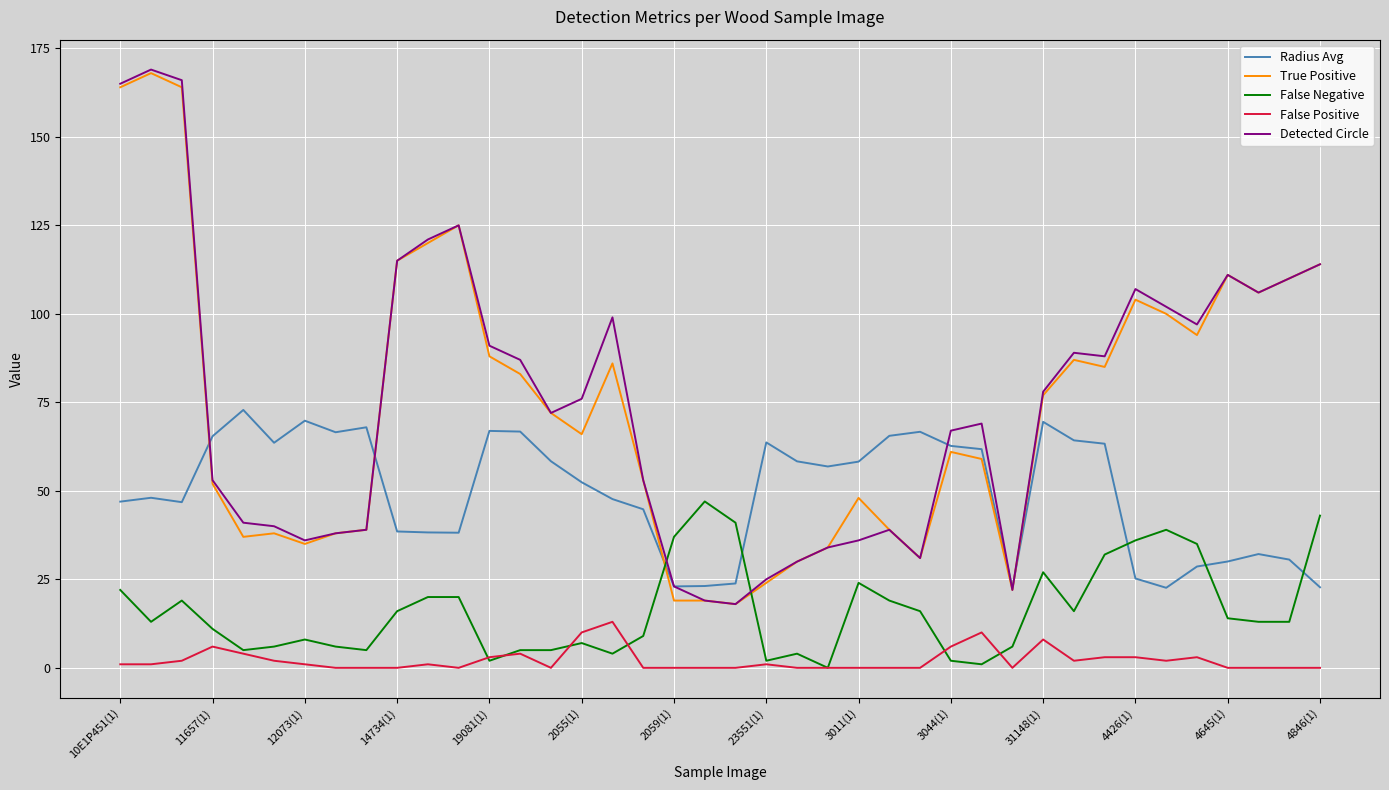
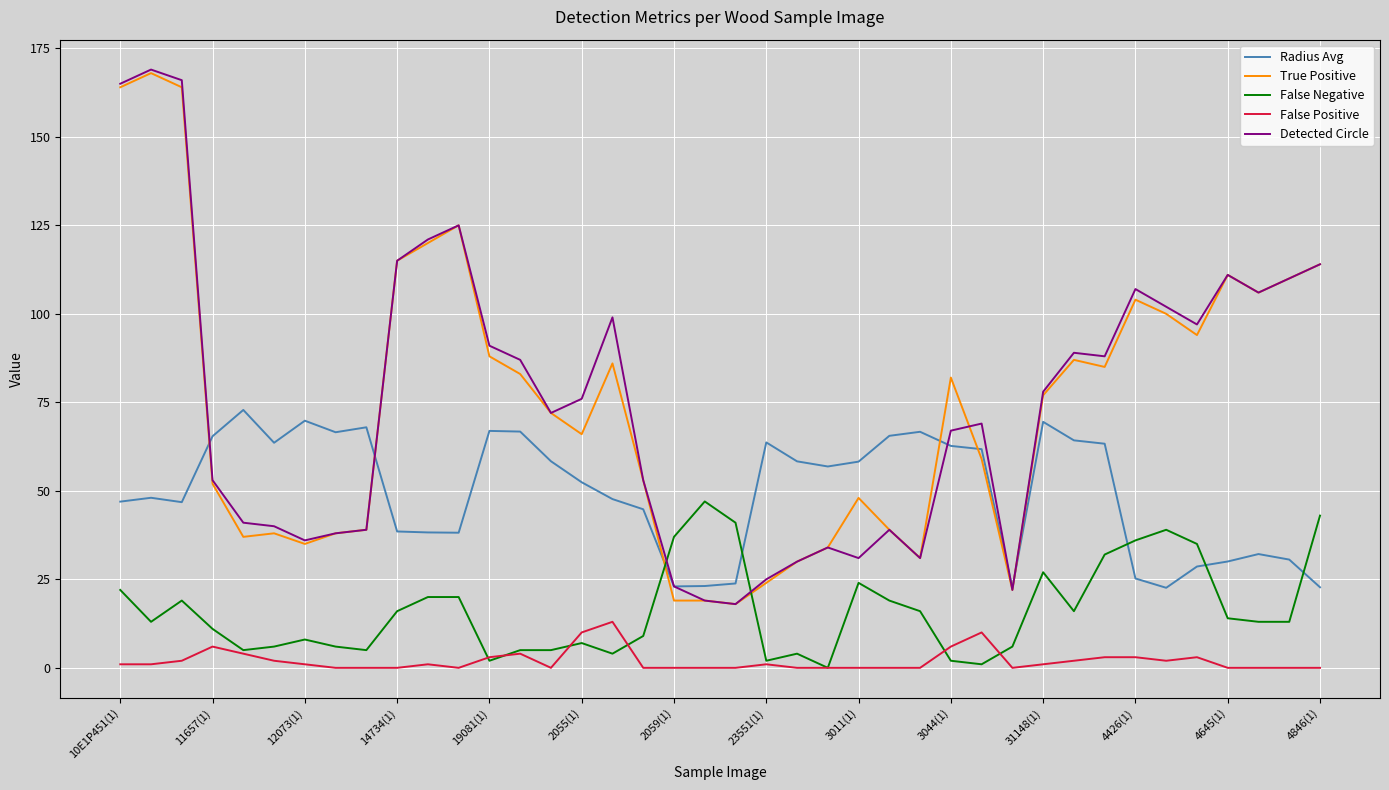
Detected Circle, 3011(1): 36 -> 31
True Positive, 3044(1): 61 -> 82
False Positive, 31148(1): 8 -> 1
